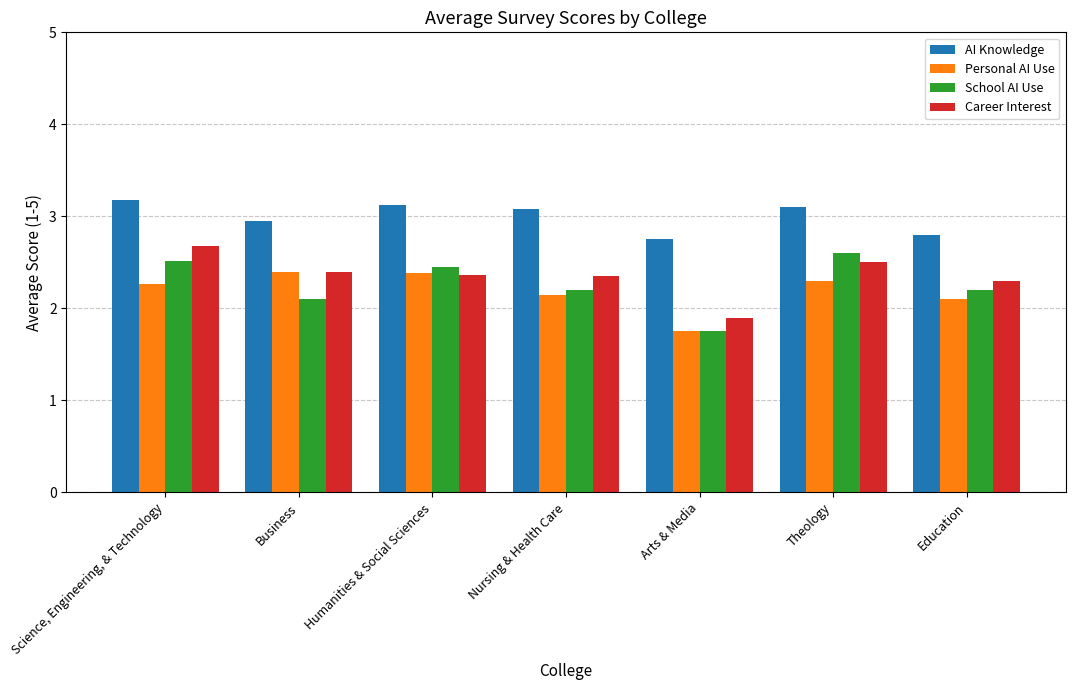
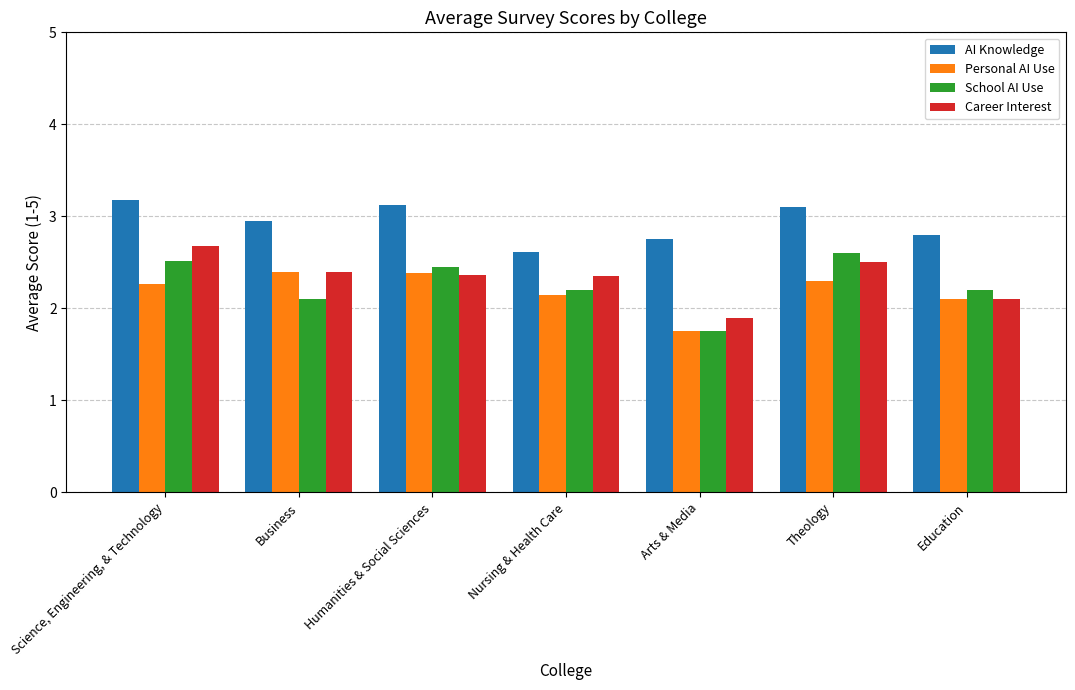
AI Knowledge, Nursing & Health Care: 3.1 -> 2.6
Career Interest, Education: 2.3 -> 2.1
